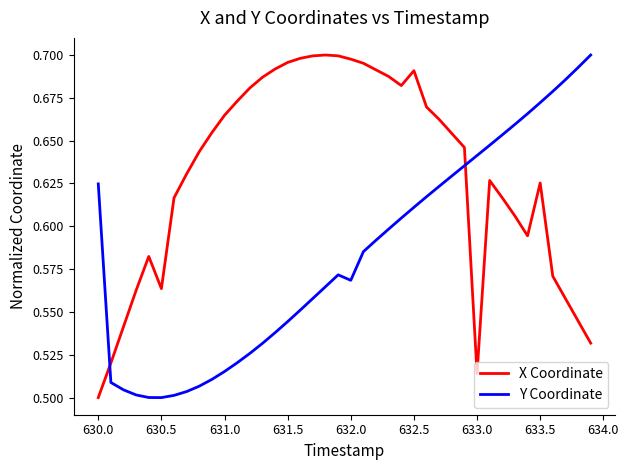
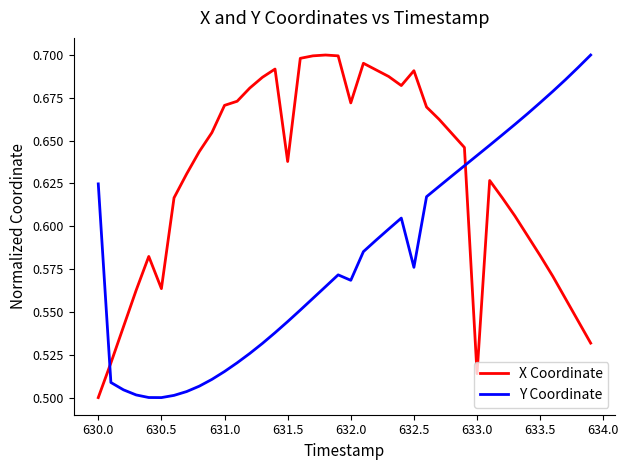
X Coordinate, 631.0: 0.665 -> 0.671
X Coordinate, 631.5: 0.696 -> 0.638
X Coordinate, 632.0: 0.698 -> 0.672
Y Coordinate, 632.5: 0.611 -> 0.576
X Coordinate, 633.5: 0.625 -> 0.583
